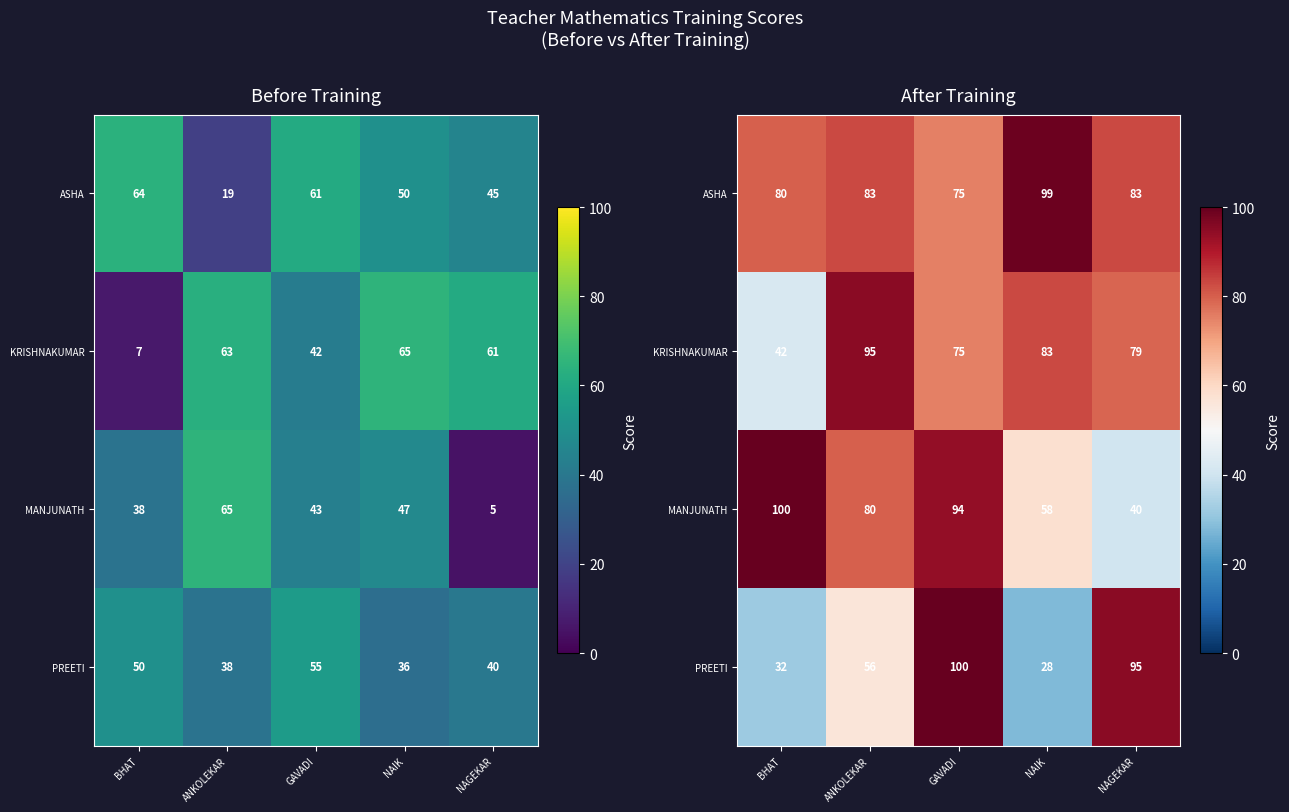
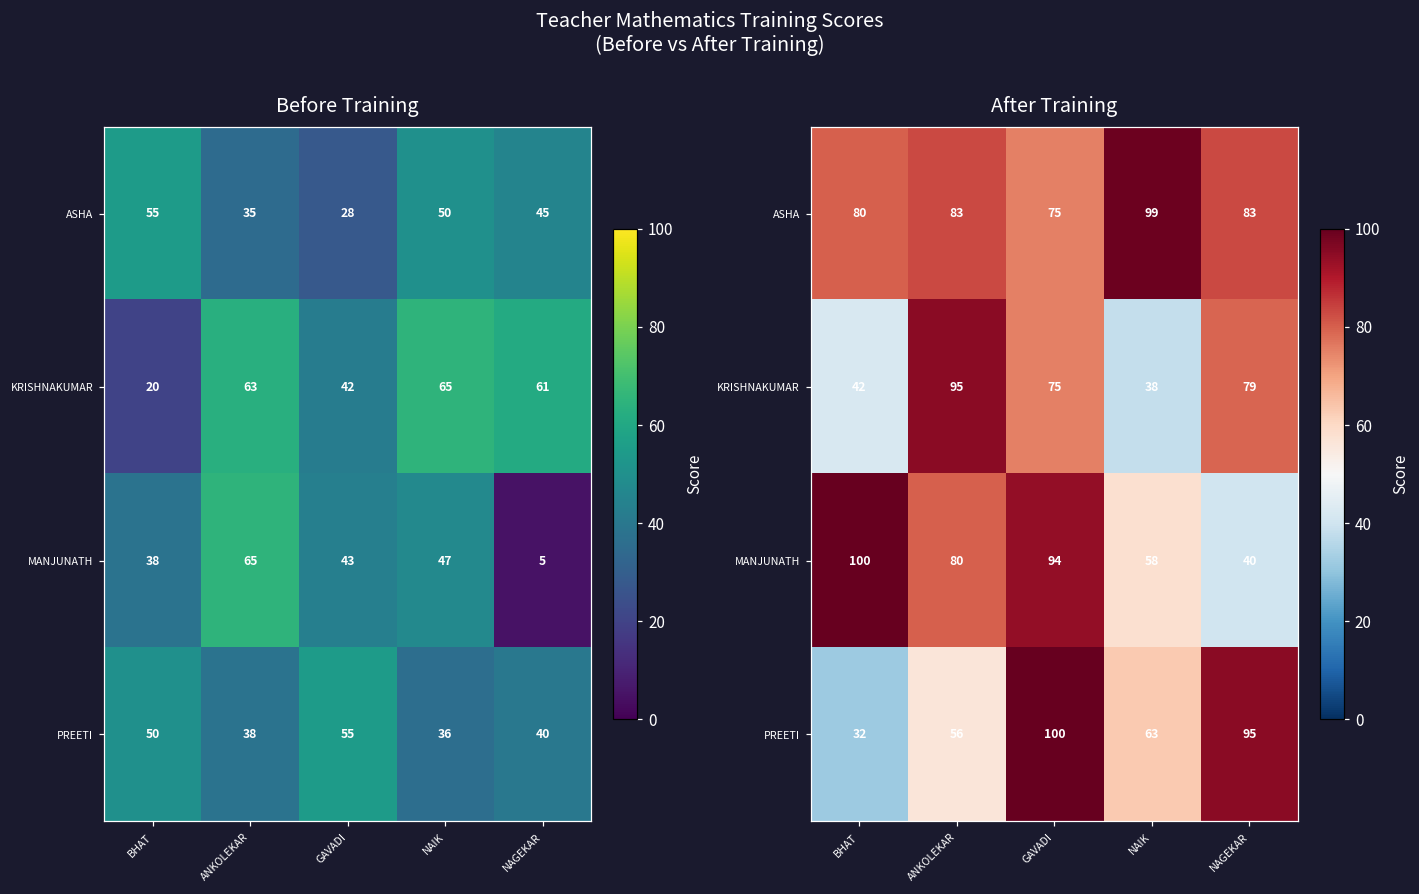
Before Training, ASHA, BHAT: 64 -> 55
Before Training, ASHA, ANKOLEKAR: 19 -> 35
Before Training, ASHA, GAVADI: 61 -> 28
Before Training, KRISHNAKUMAR, BHAT: 7 -> 20
After Training, KRISHNAKUMAR, NAIK: 83 -> 38
After Training, PREETI, NAIK: 28 -> 63
